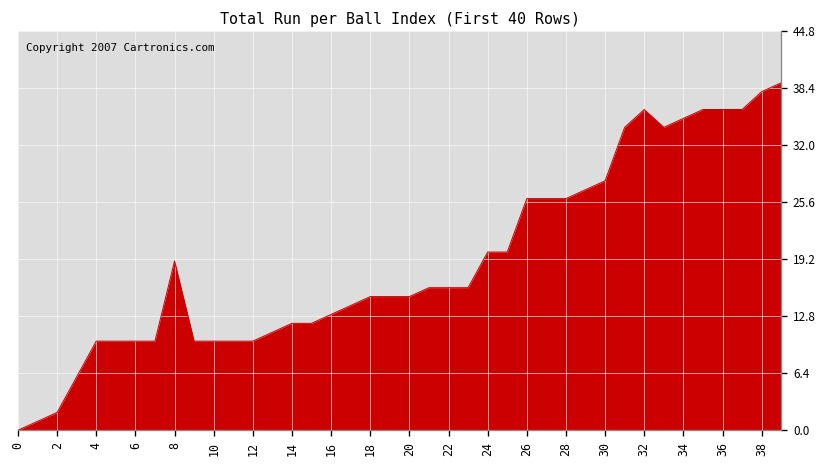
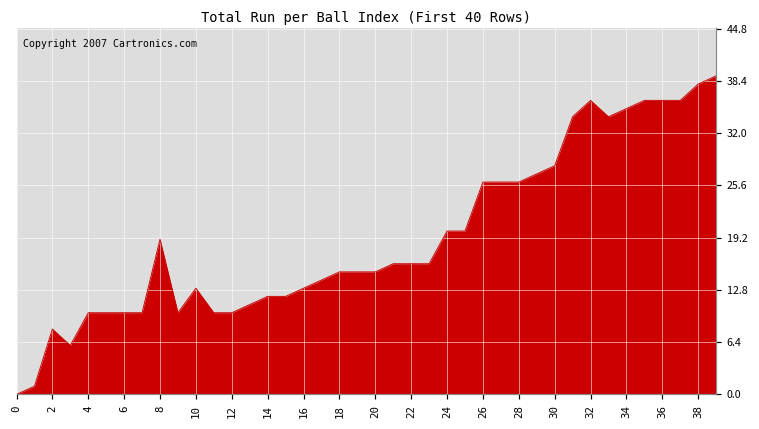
2: 2 -> 8
10: 10 -> 13
